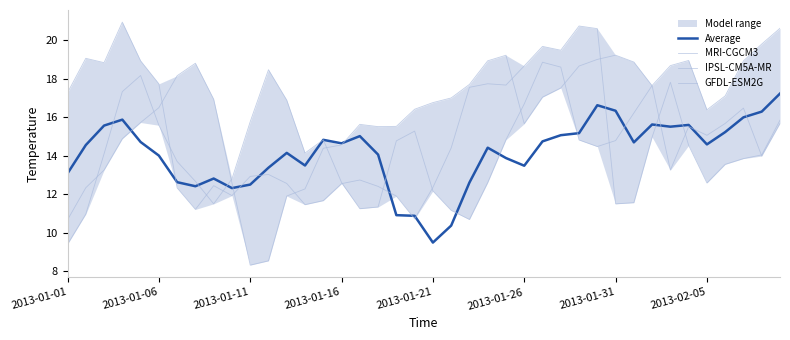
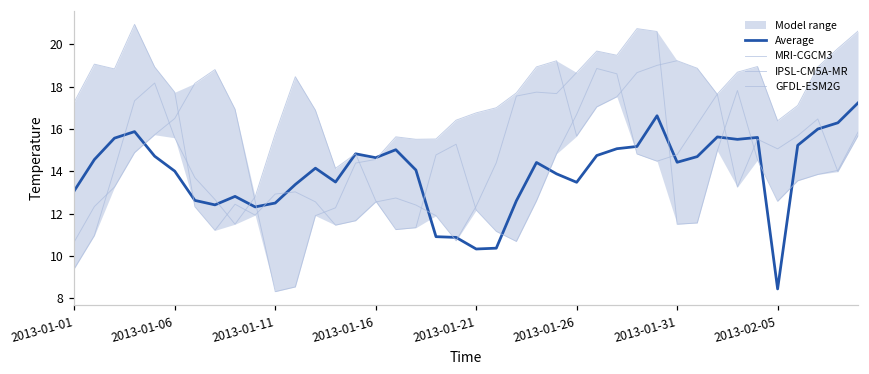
Average, 2013-01-21: 9.5 -> 10.3
Average, 2013-01-31: 16.3 -> 14.4
Average, 2013-02-05: 14.6 -> 8.4
